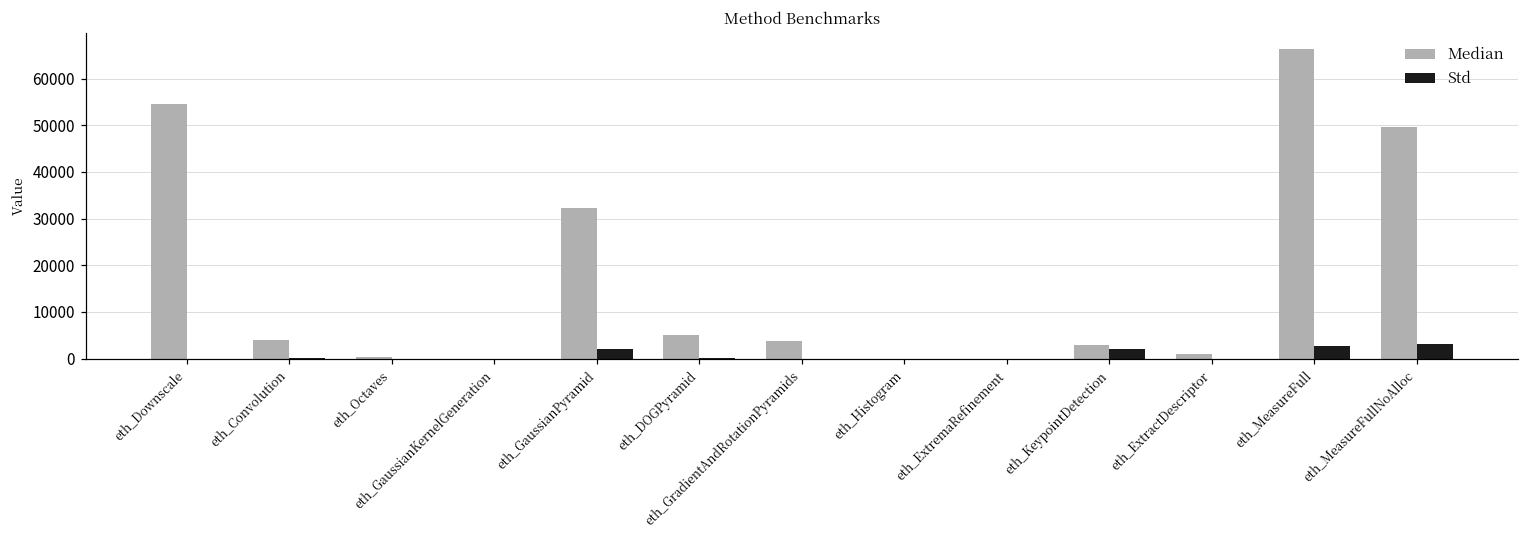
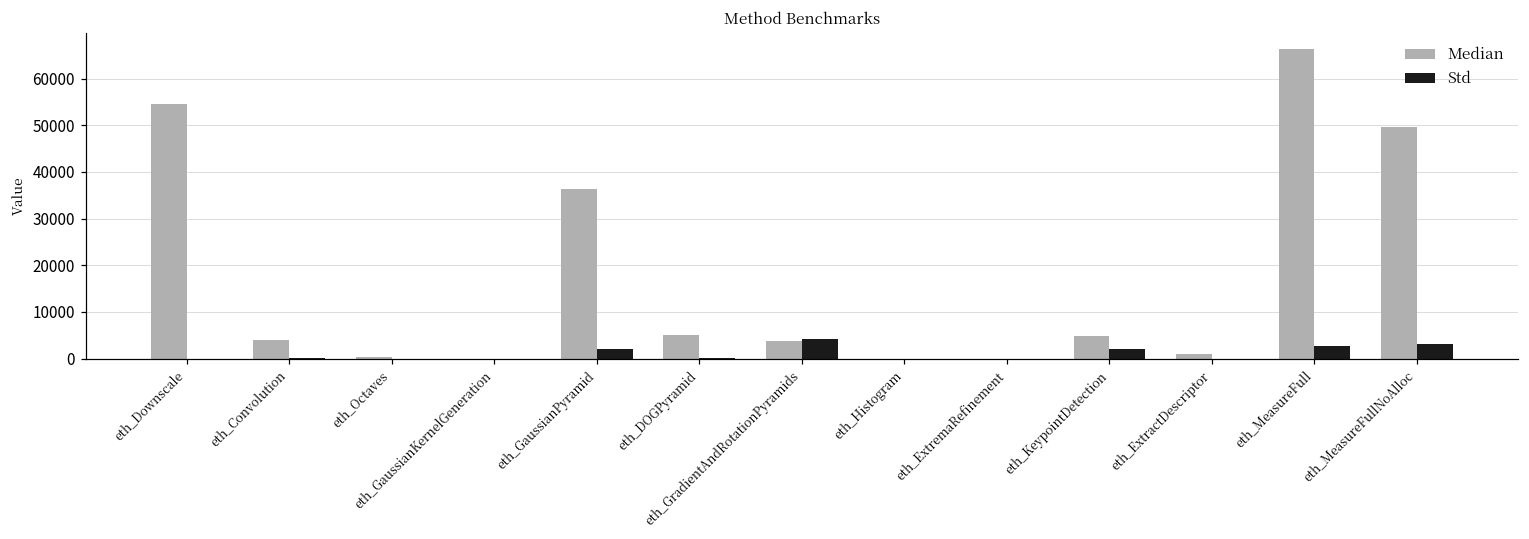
Median, eth_GaussianPyramid: 32000 -> 36000
Std, eth_GradientAndRotationPyramids: 0 -> 4000
Median, eth_KeypointDetection: 3000 -> 5000
